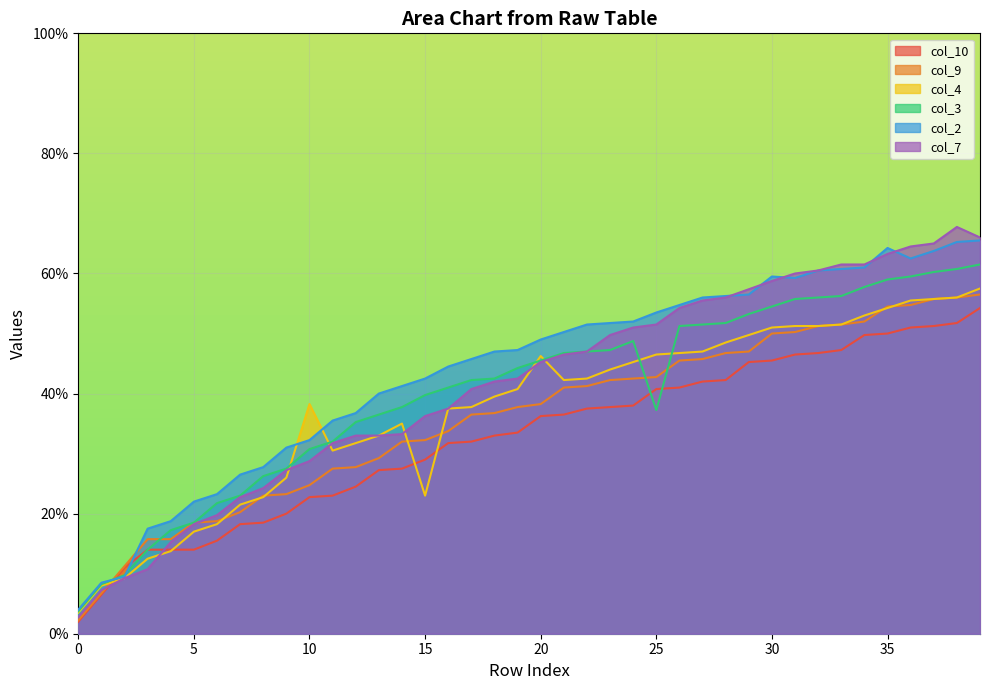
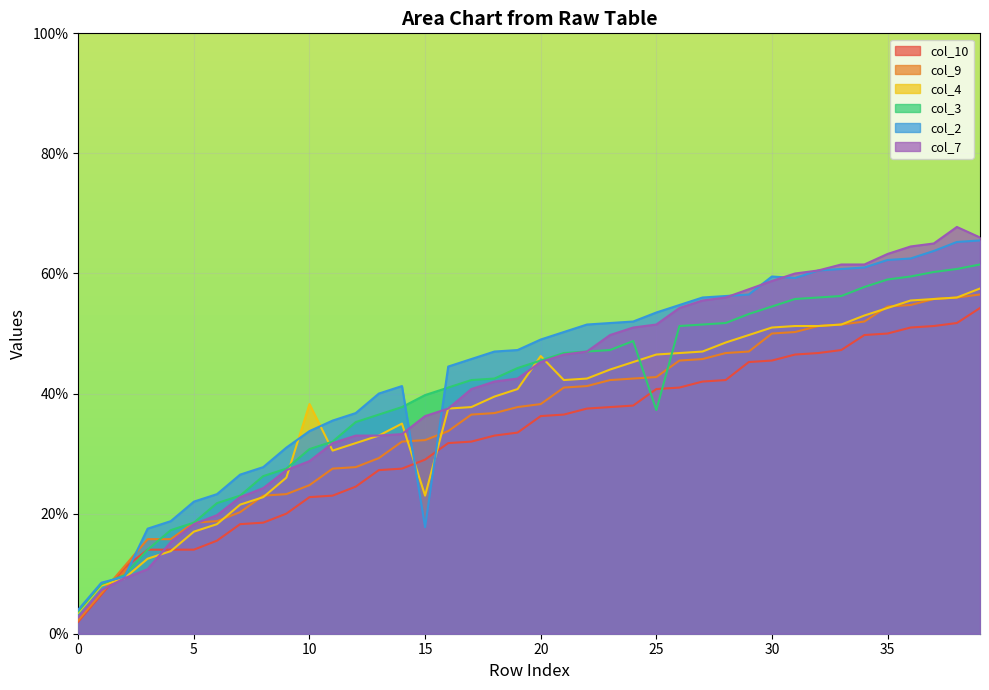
col_2, 10: 32% -> 34%
col_2, 15: 43% -> 18%
col_2, 35: 64% -> 62%
